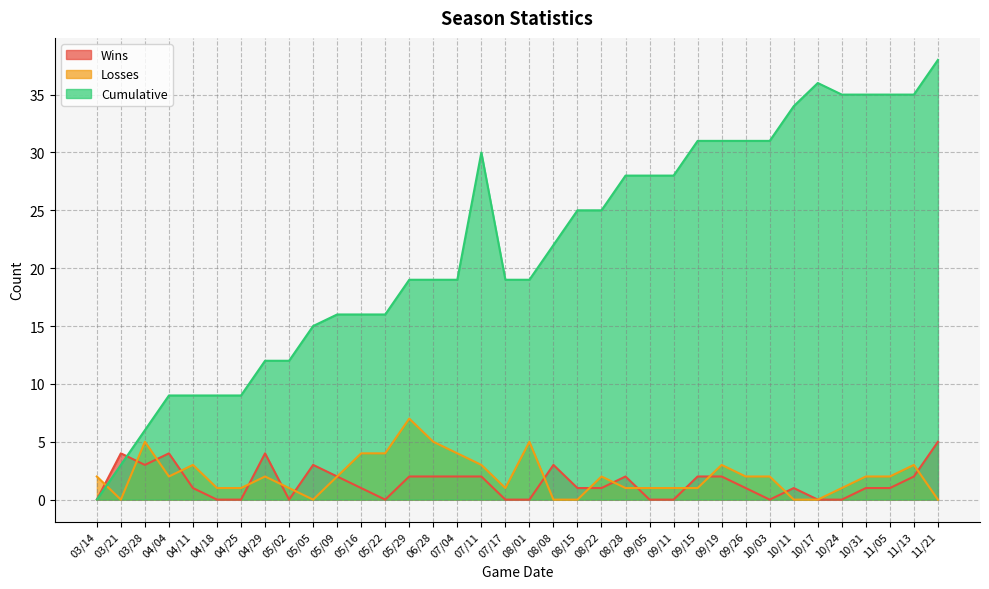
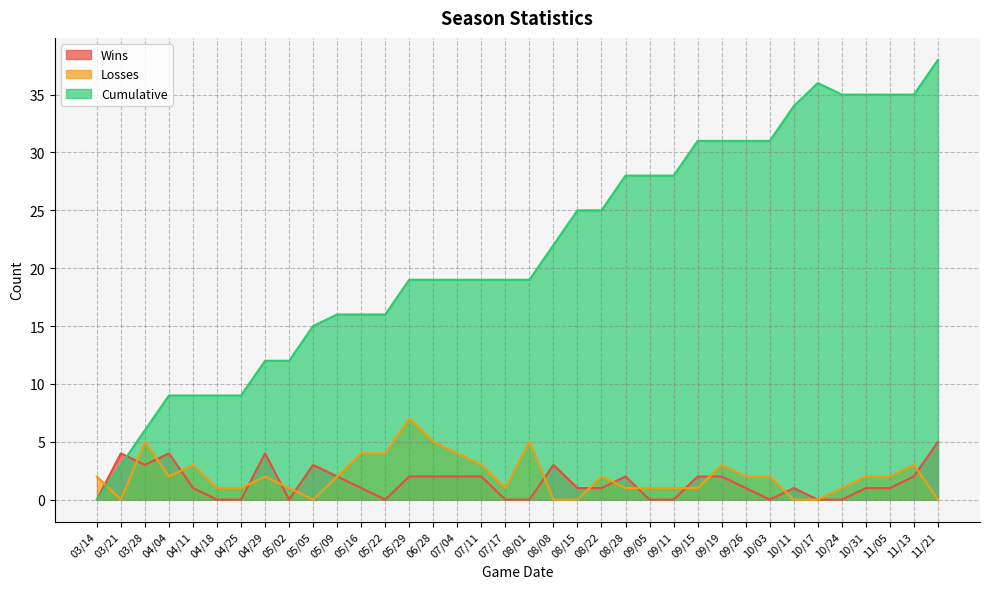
Cumulative, 07/11: 30 -> 19
